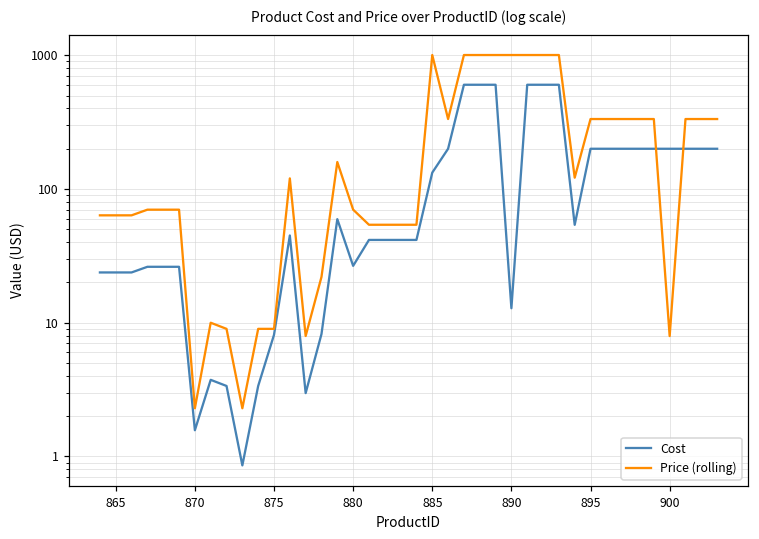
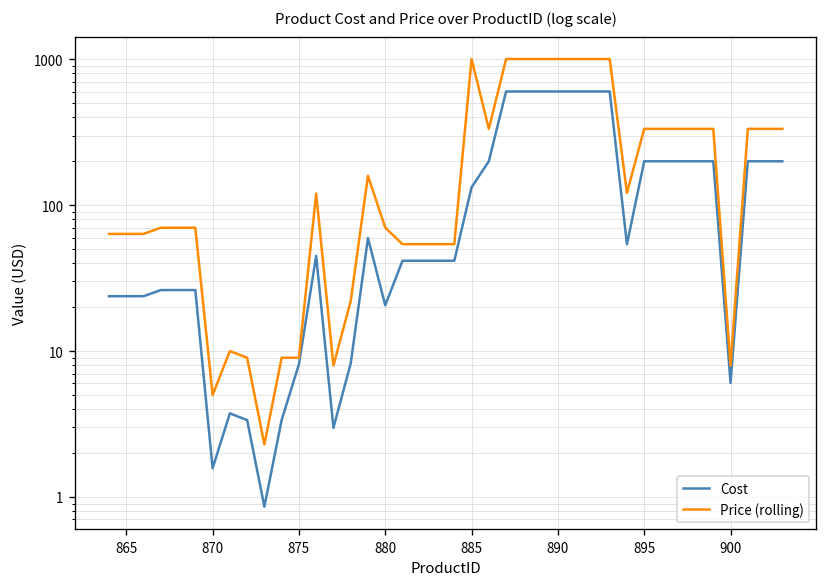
Price (rolling), 870: 2.3 -> 5.0
Cost, 880: 27 -> 21
Cost, 890: 13 -> 600
Cost, 900: 200 -> 6
